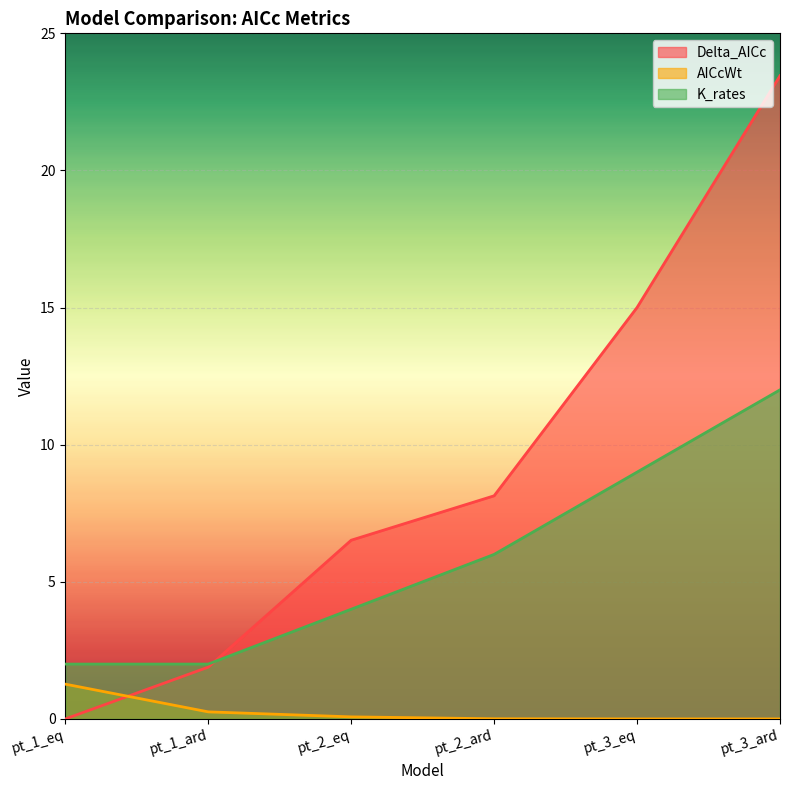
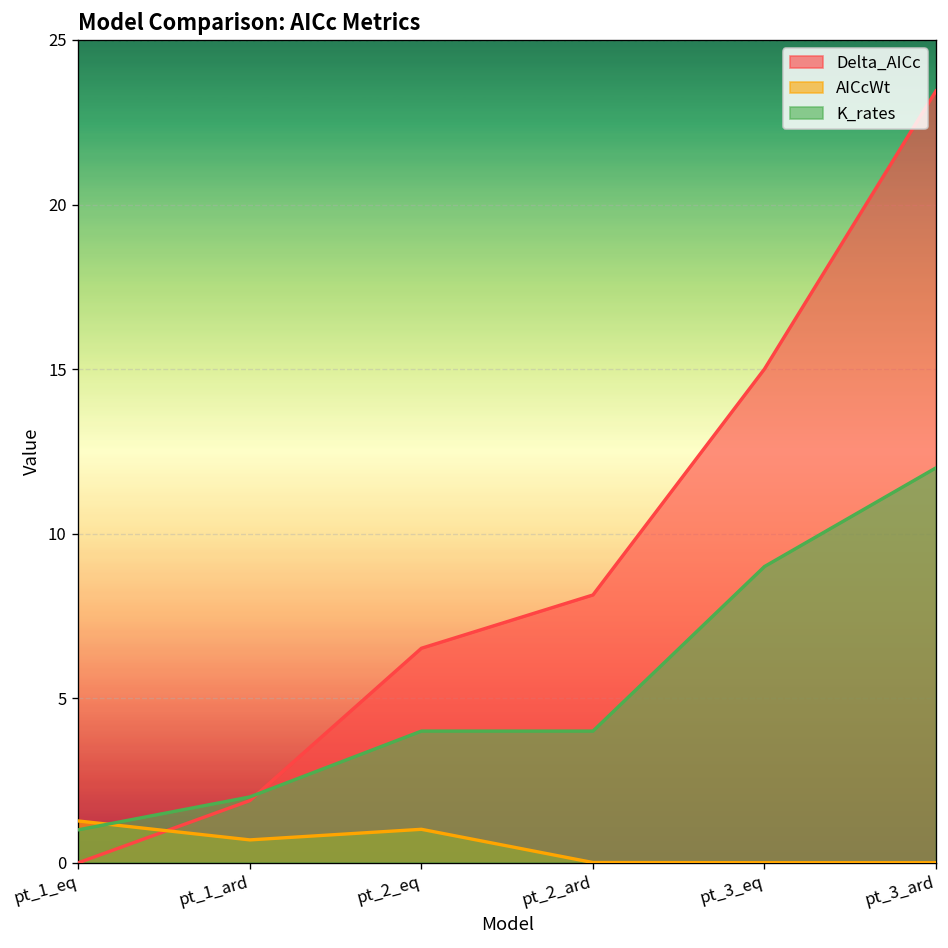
K_rates, pt_1_eq: 2 -> 1
AICcWt, pt_1_ard: 0.3 -> 0.7
AICcWt, pt_2_eq: 0.1 -> 1.0
K_rates, pt_2_ard: 6 -> 4
